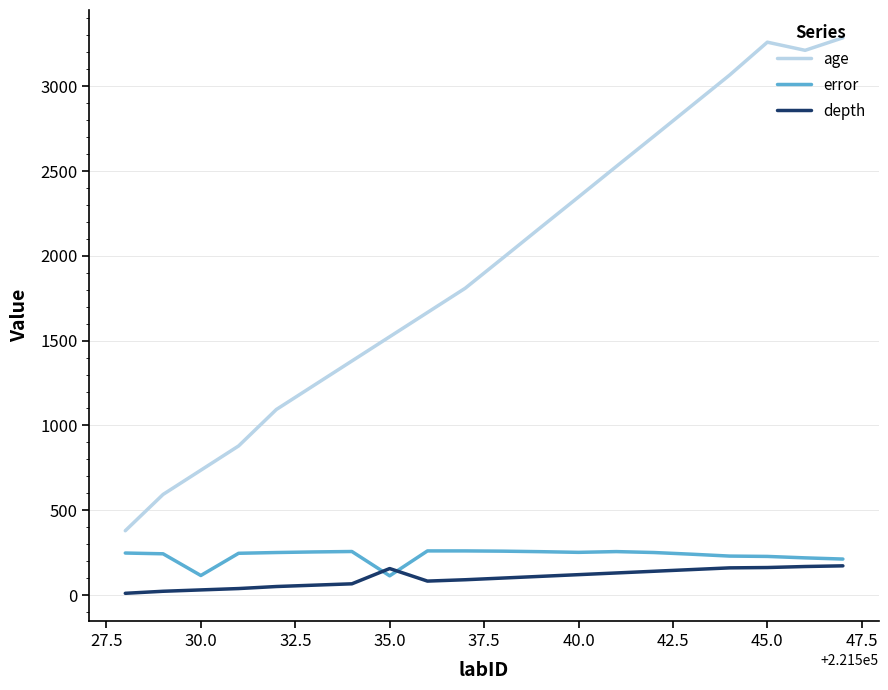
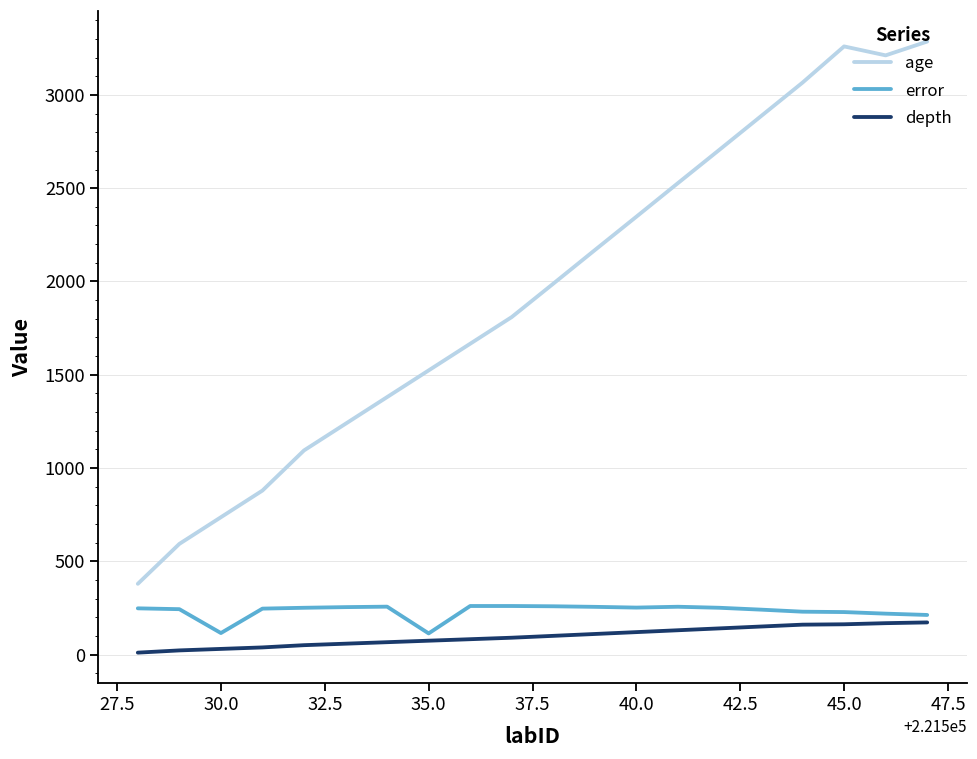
depth, 35.0: 160 -> 70
